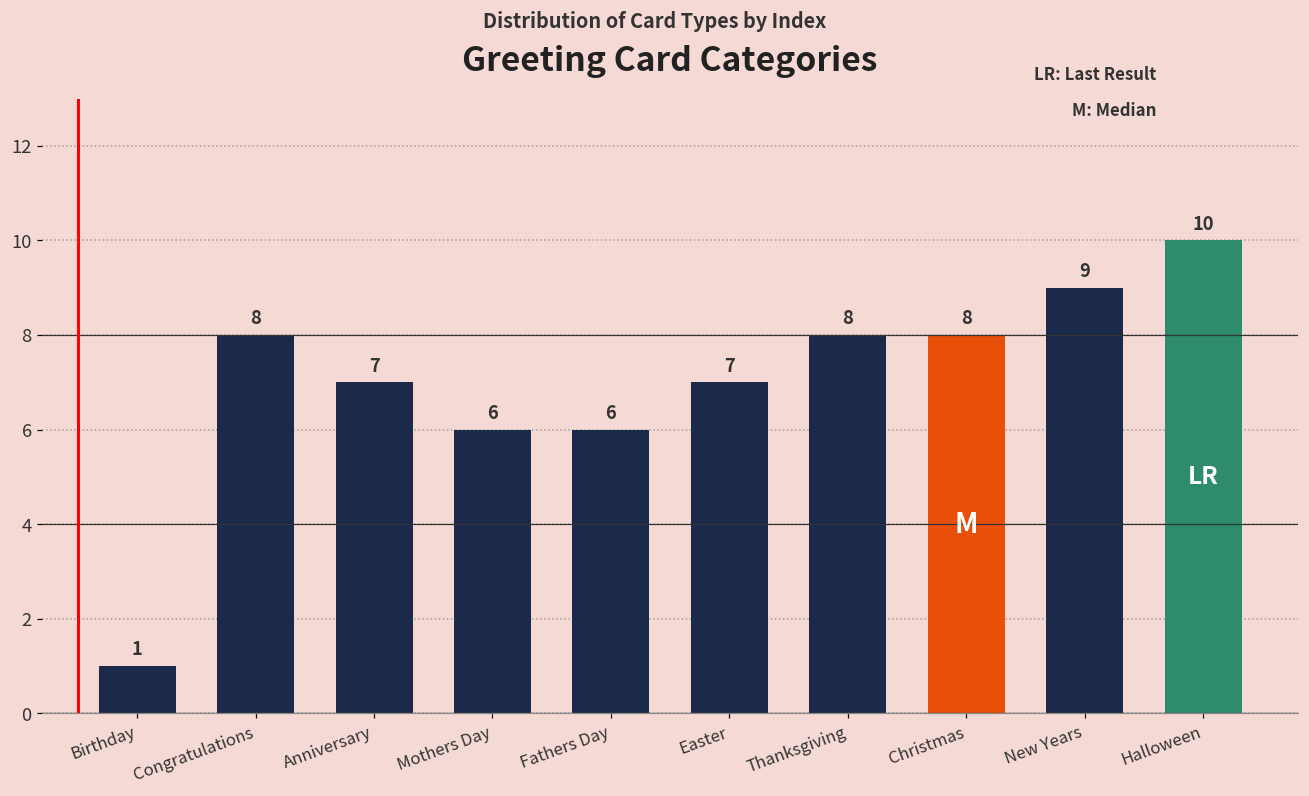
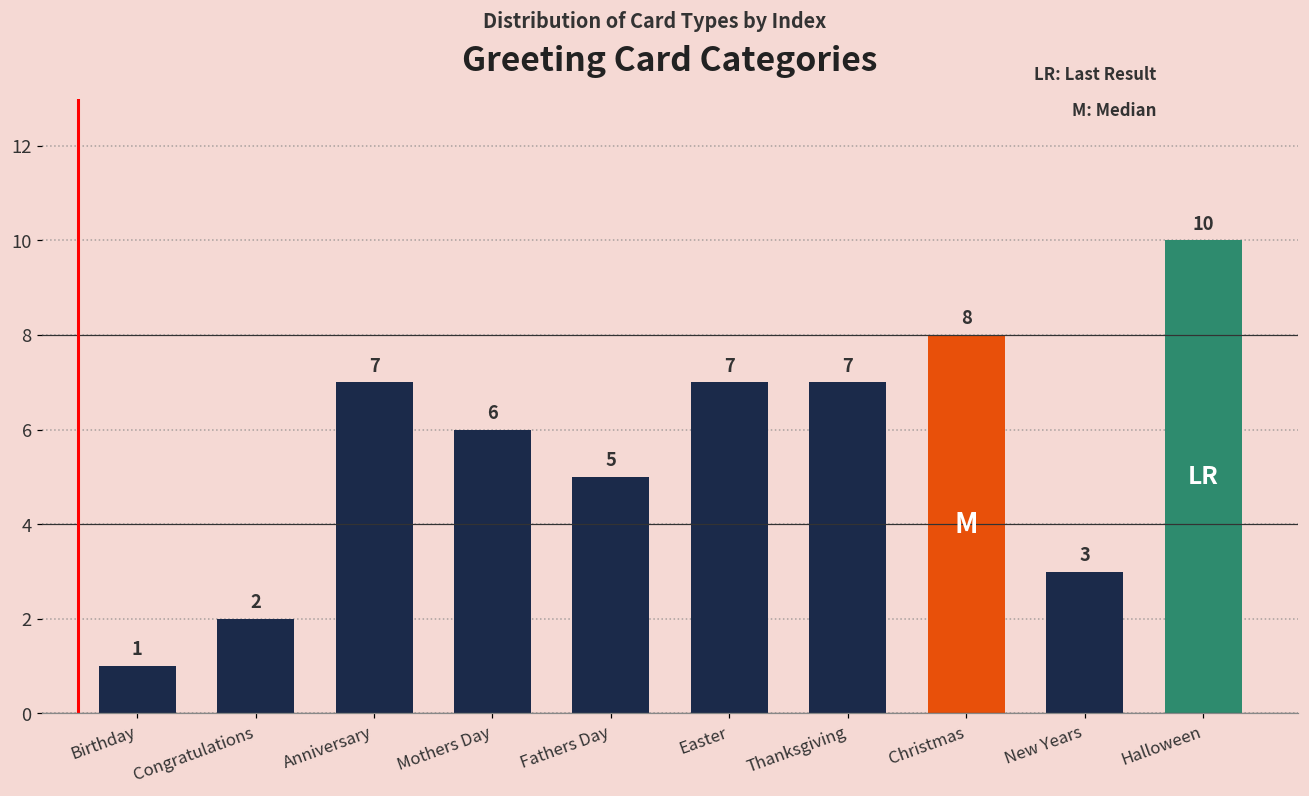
Congratulations: 8 -> 2
Fathers Day: 6 -> 5
Thanksgiving: 8 -> 7
New Years: 9 -> 3
